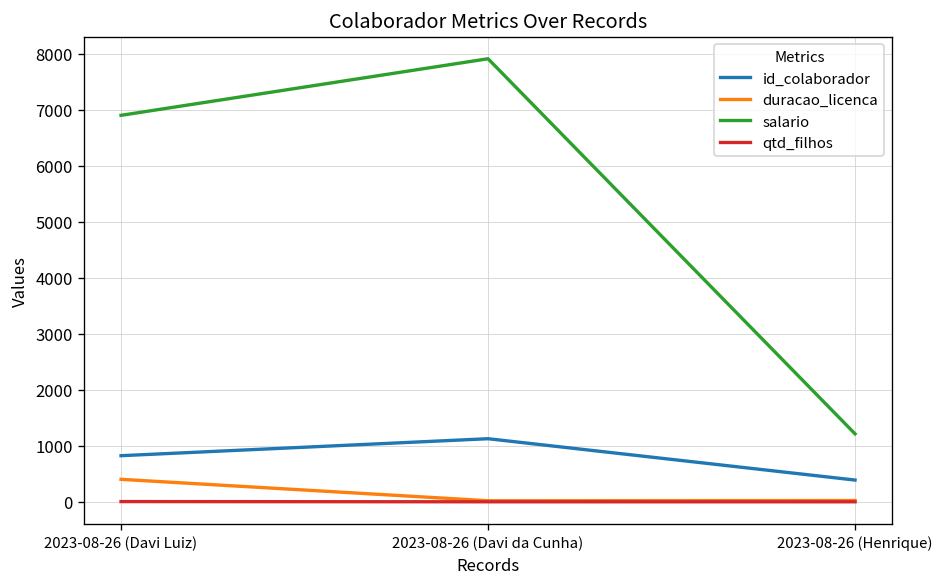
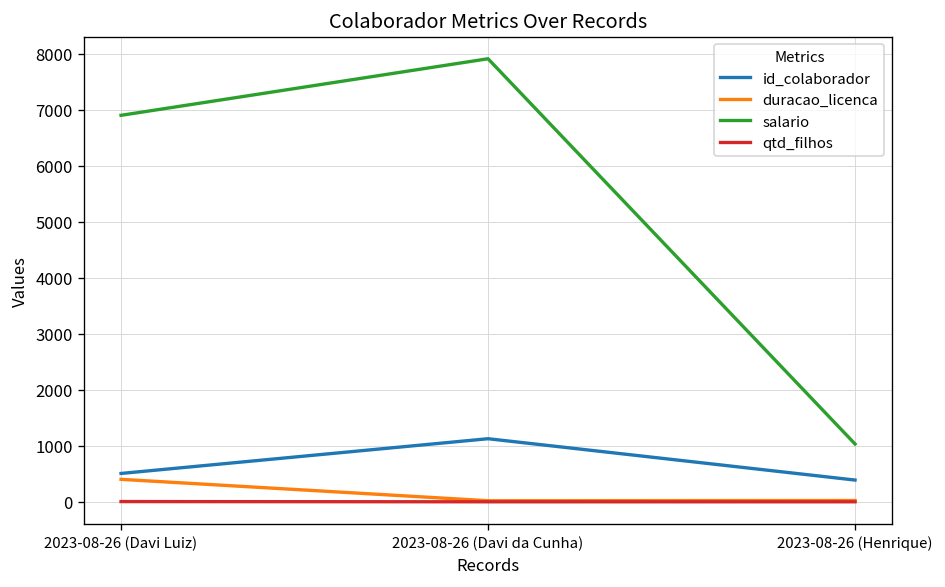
id_colaborador, 2023-08-26 (Davi Luiz): 800 -> 500
salario, 2023-08-26 (Henrique): 1200 -> 1000
